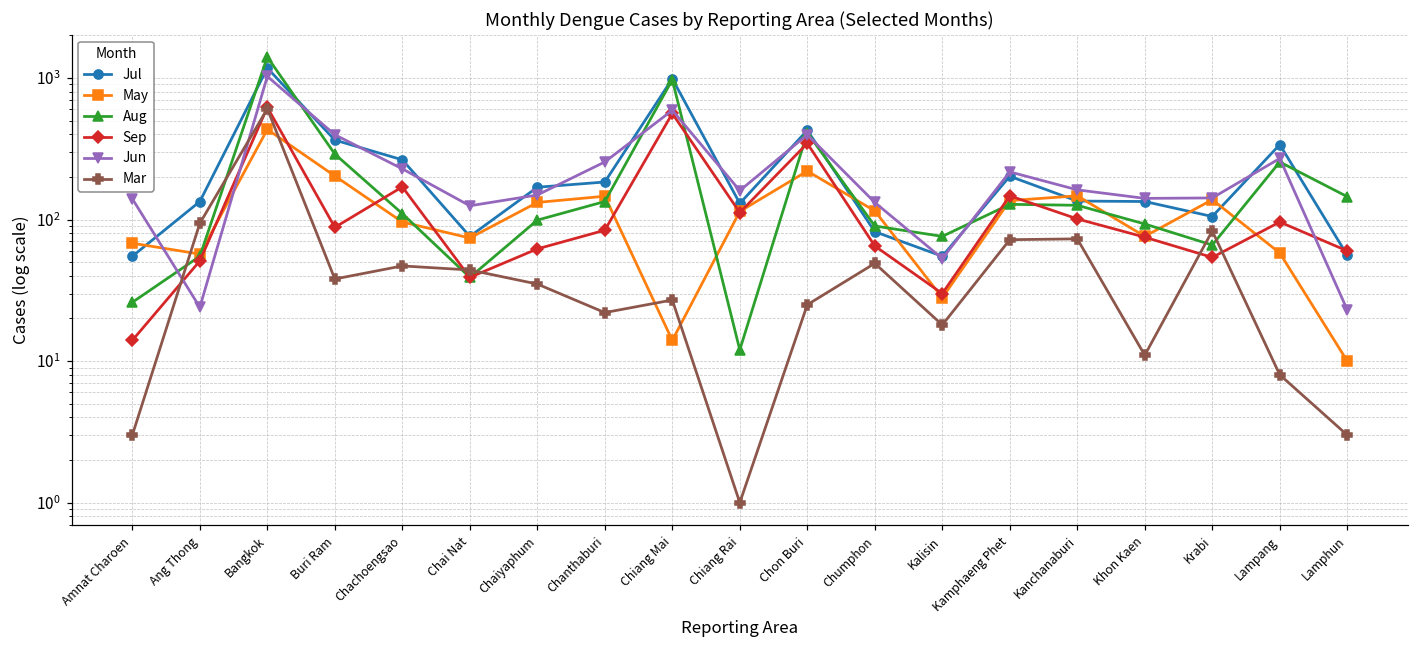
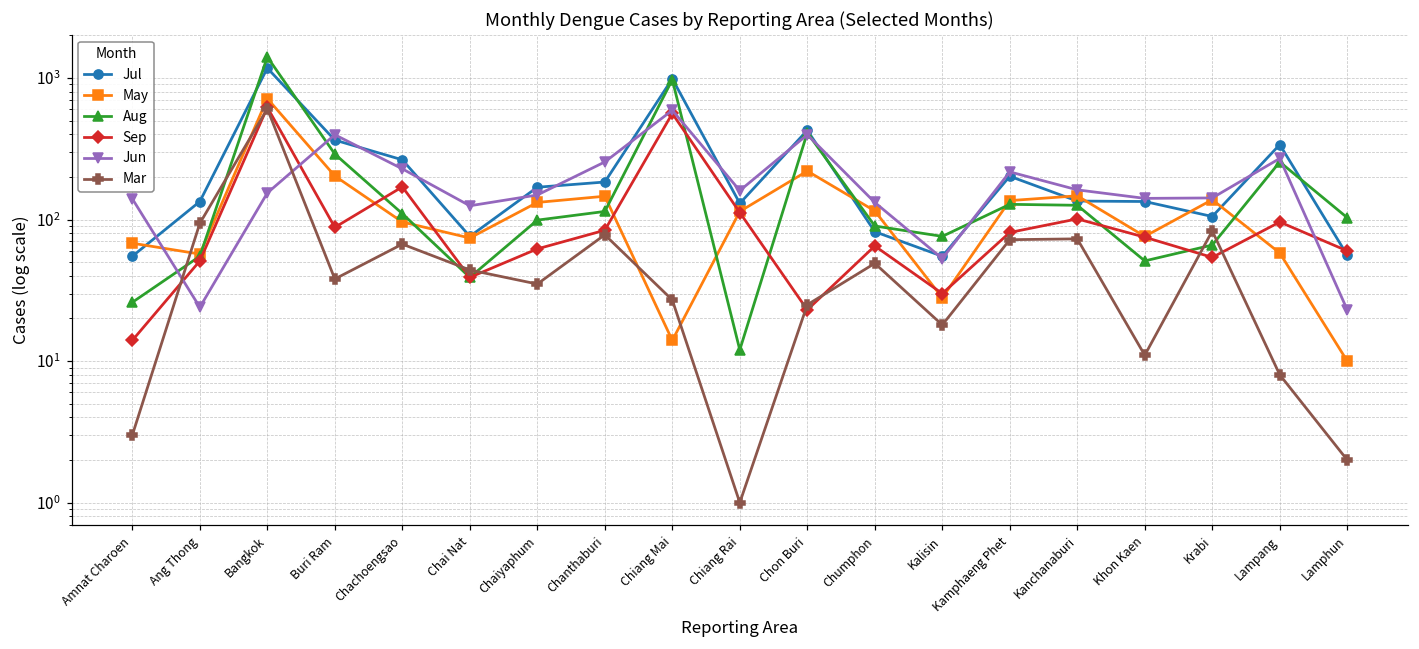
May, Bangkok: 430 -> 700
Jun, Bangkok: 1000 -> 150
Mar, Chachoengsao: 47 -> 70
Aug, Chanthaburi: 130 -> 110
Mar, Chanthaburi: 22 -> 80
Sep, Chon Buri: 350 -> 23
Sep, Kamphaeng Phet: 150 -> 80
Aug, Khon Kaen: 90 -> 51
Aug, Lamphun: 150 -> 100
Mar, Lamphun: 3 -> 2
